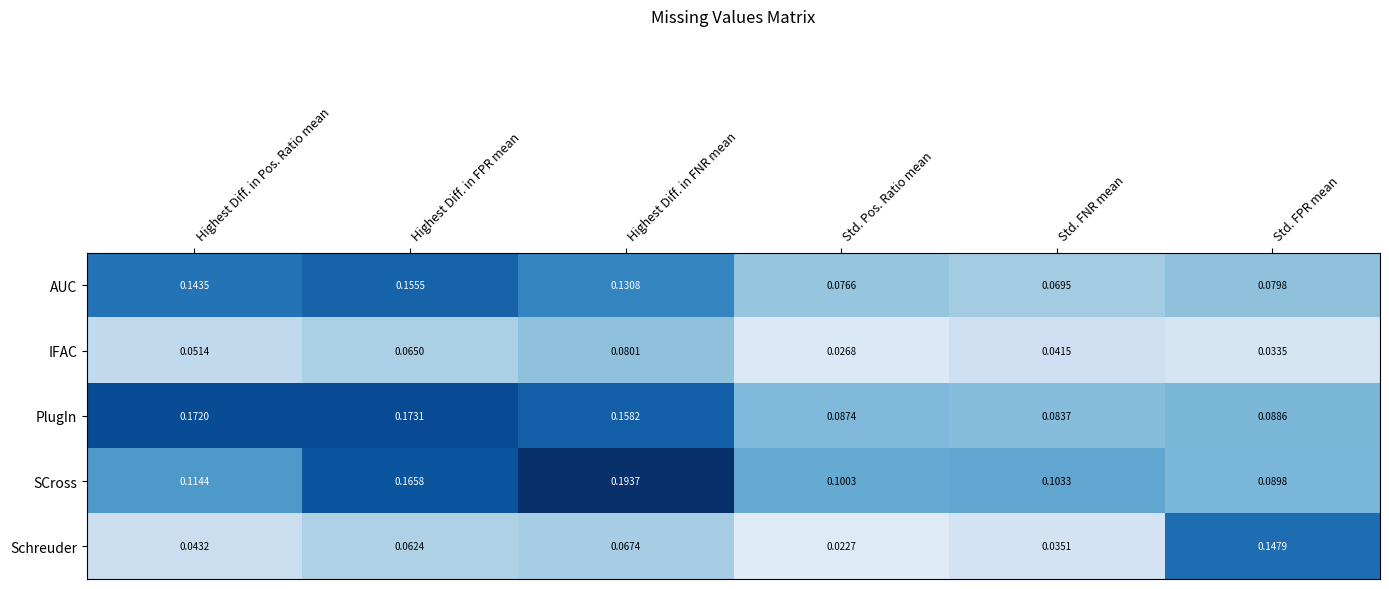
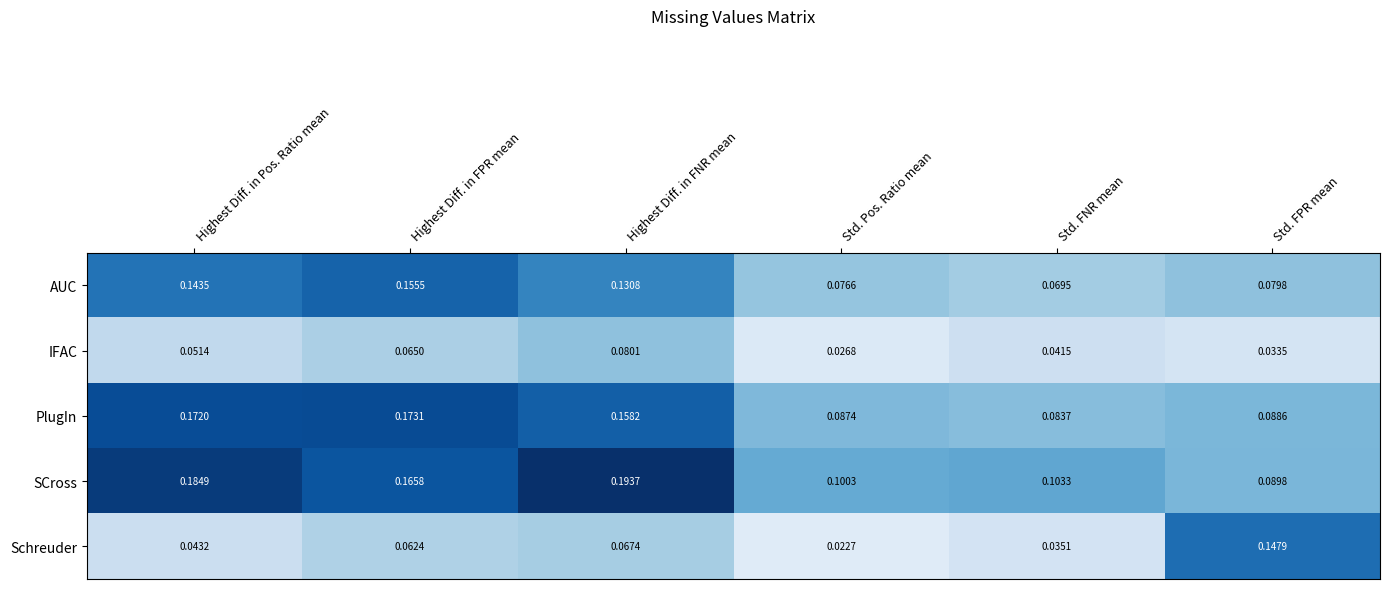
SCross, Highest Diff. in Pos. Ratio mean: 0.1144 -> 0.1849
